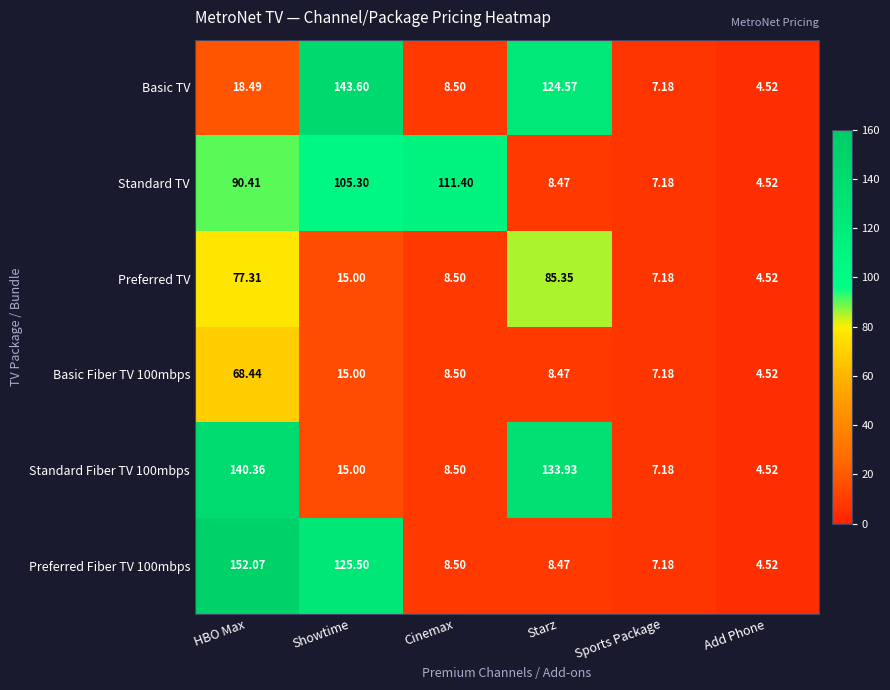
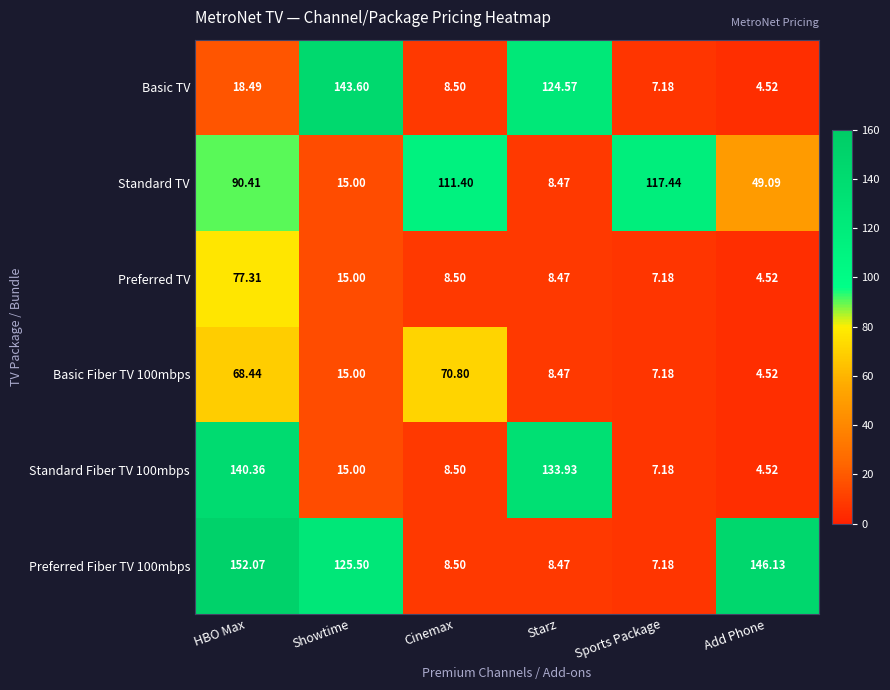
Standard TV, Showtime: 105.30 -> 15.00
Standard TV, Sports Package: 7.18 -> 117.44
Standard TV, Add Phone: 4.52 -> 49.09
Preferred TV, Starz: 85.35 -> 8.47
Basic Fiber TV 100mbps, Cinemax: 8.50 -> 70.80
Preferred Fiber TV 100mbps, Add Phone: 4.52 -> 146.13
